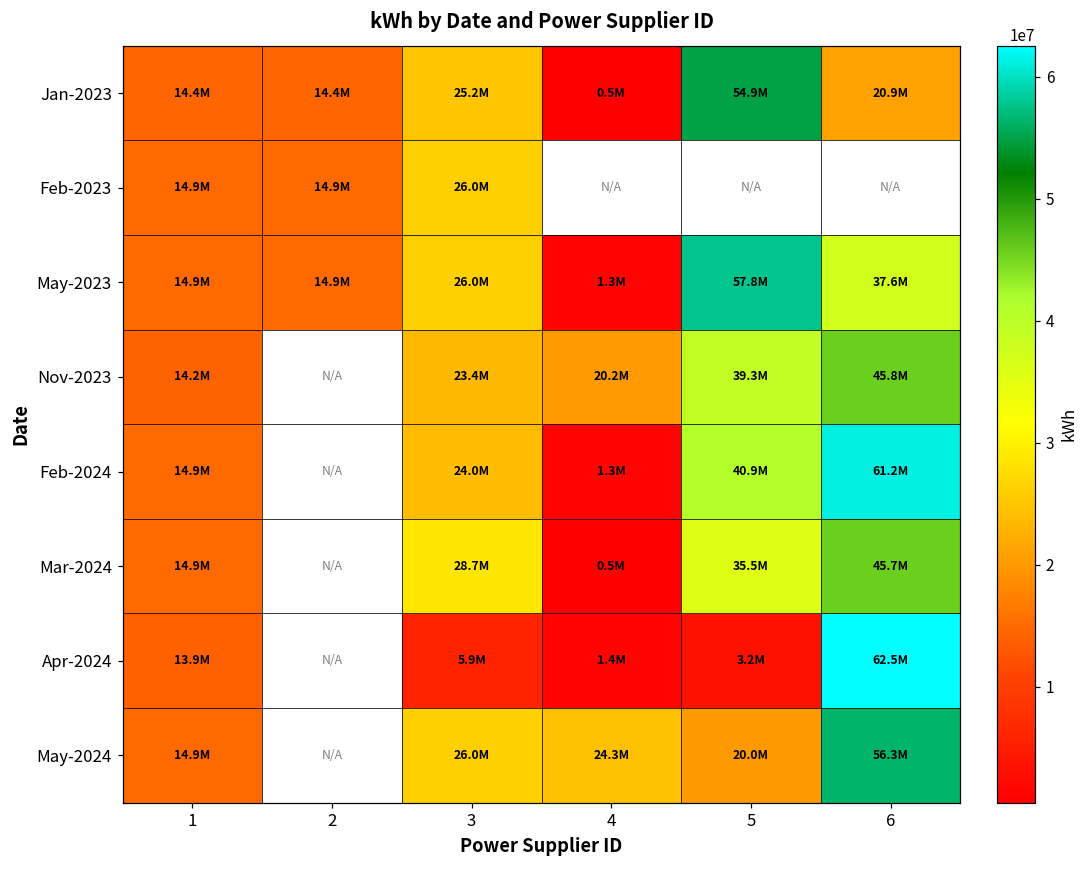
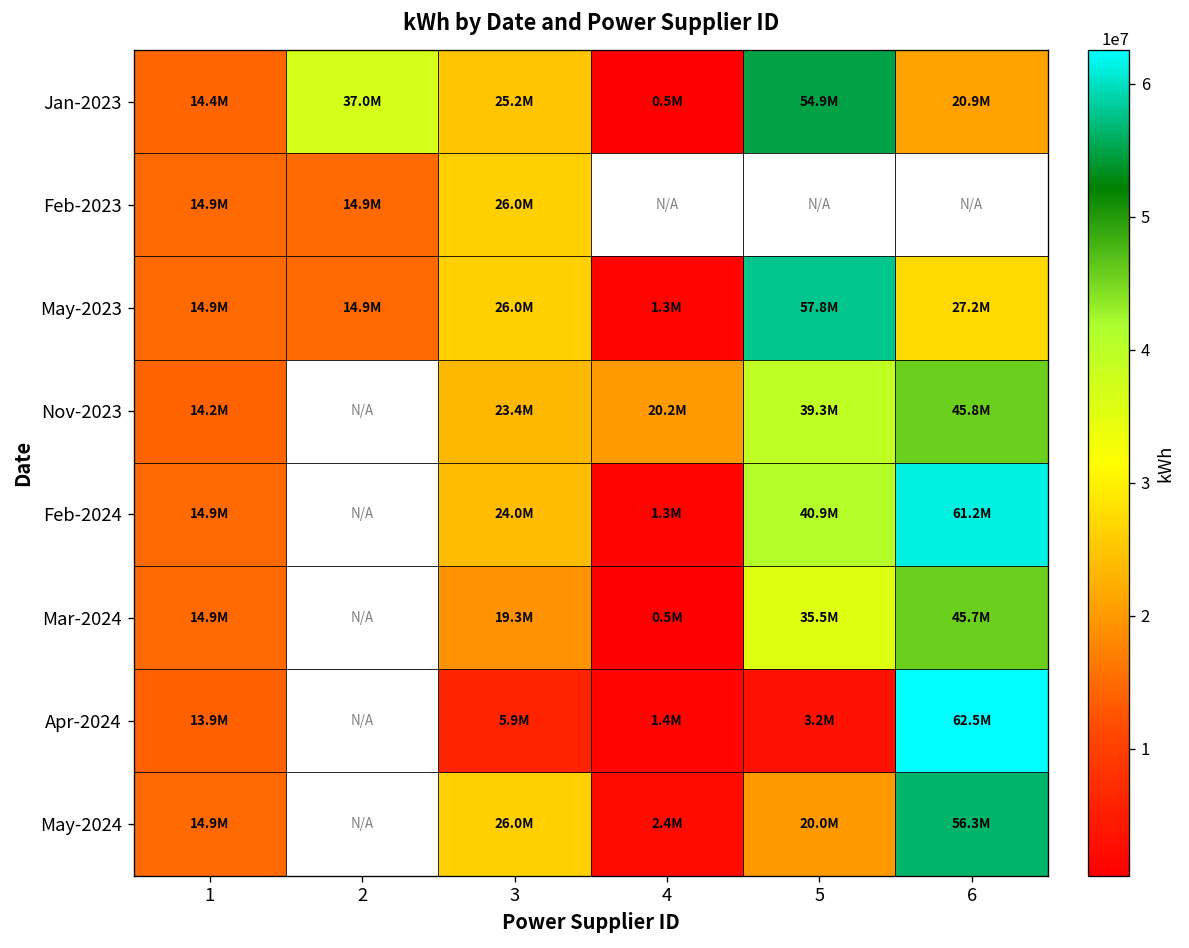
Jan-2023, 2: 14.4M -> 37.0M
May-2023, 6: 37.6M -> 27.2M
Mar-2024, 3: 28.7M -> 19.3M
May-2024, 4: 24.3M -> 2.4M
